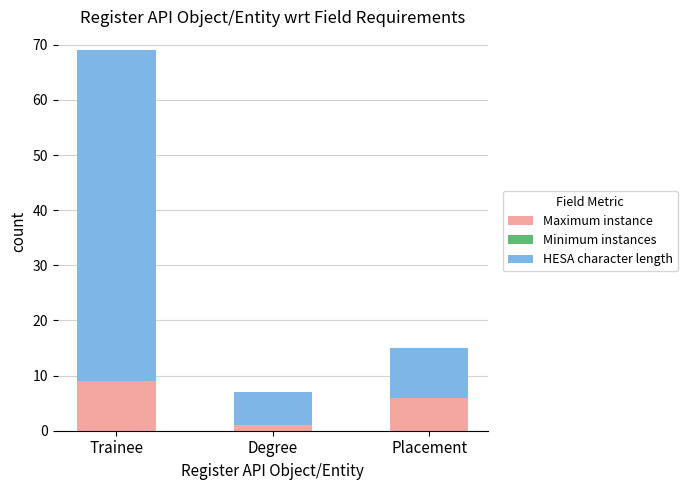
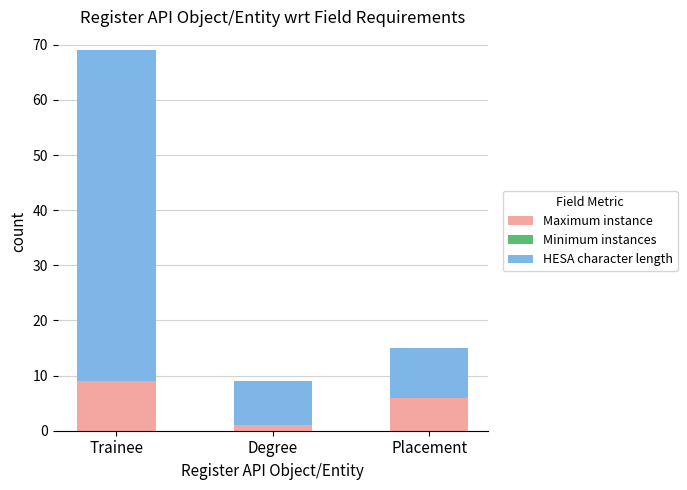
HESA character length, Degree: 6 -> 8
